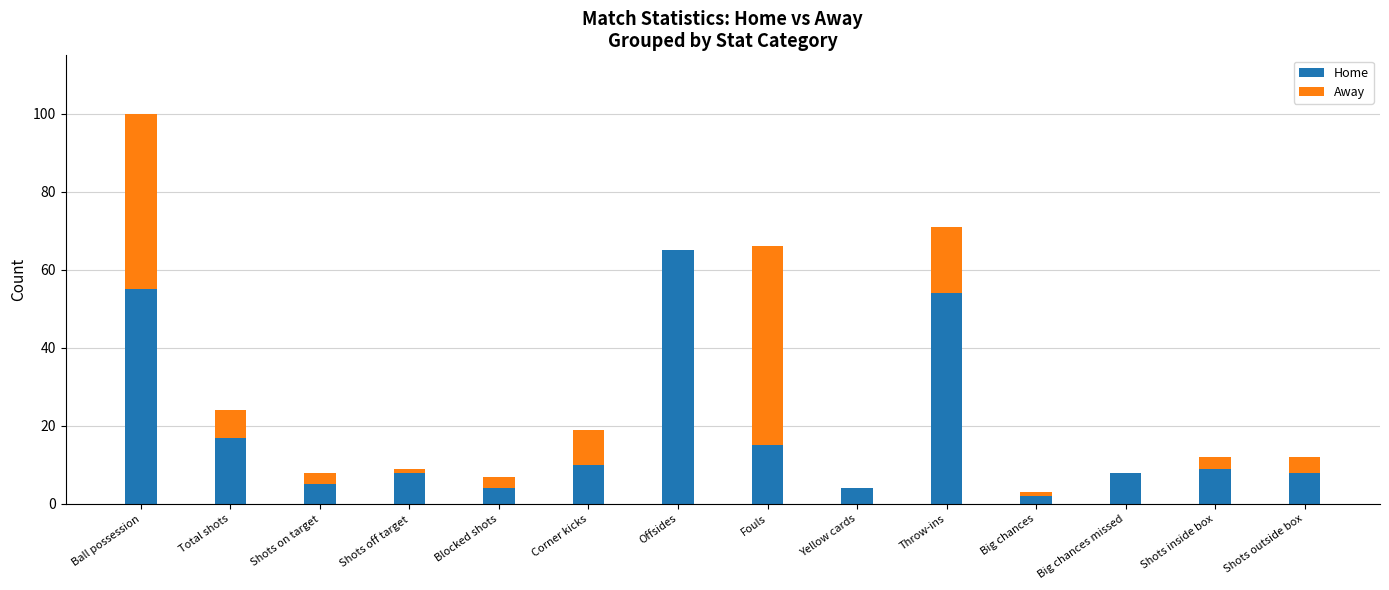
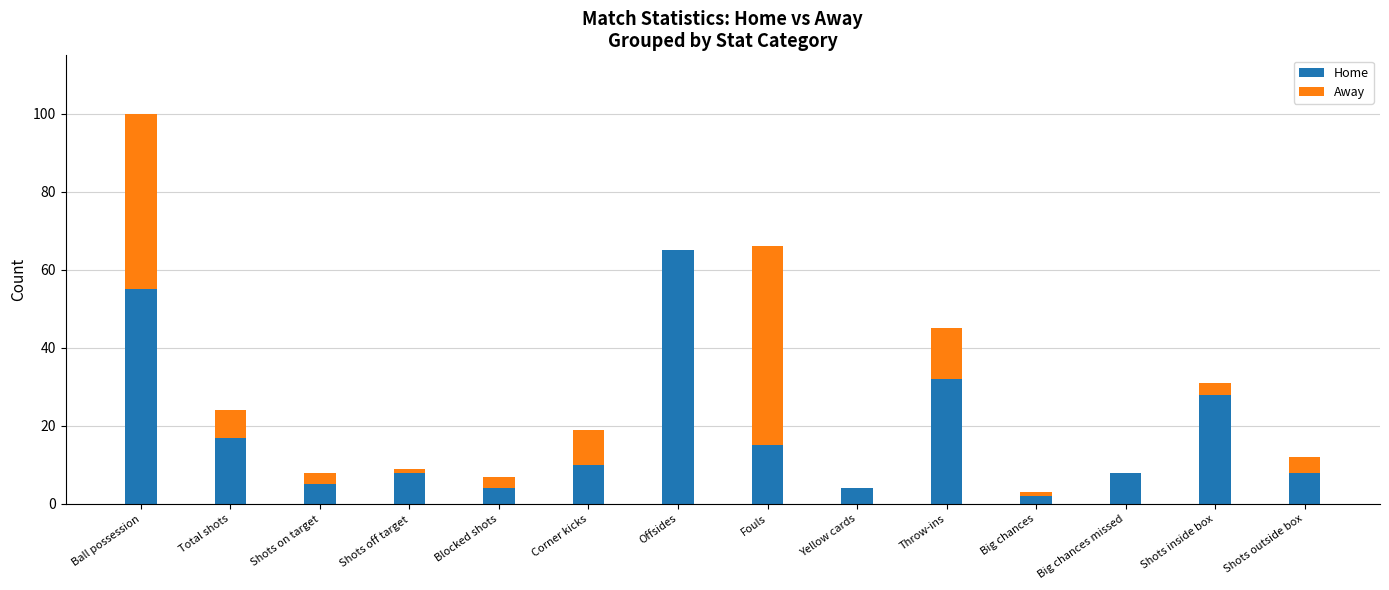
Home, Throw-ins: 54 -> 32
Away, Throw-ins: 17 -> 13
Home, Shots inside box: 9 -> 28
